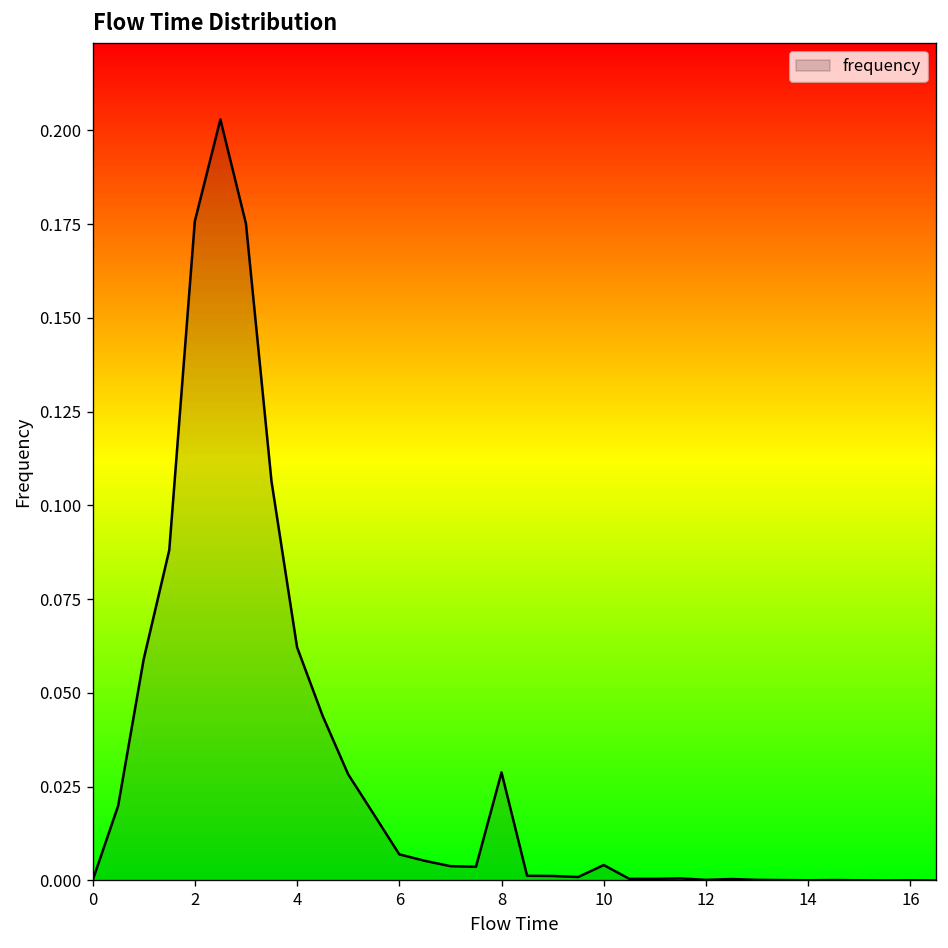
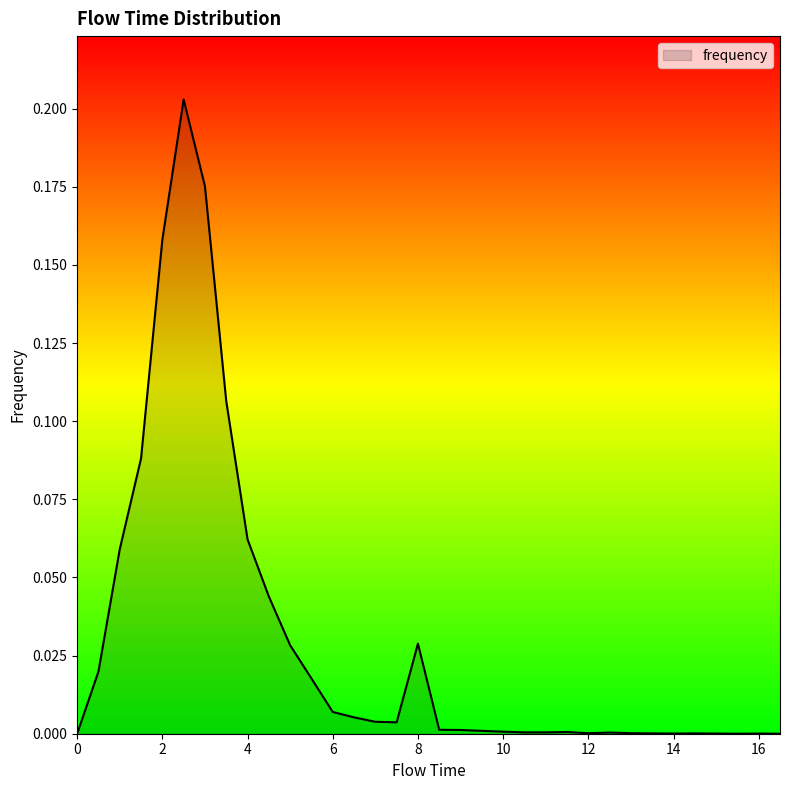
2: 0.176 -> 0.158
10: 0.004 -> 0.001
